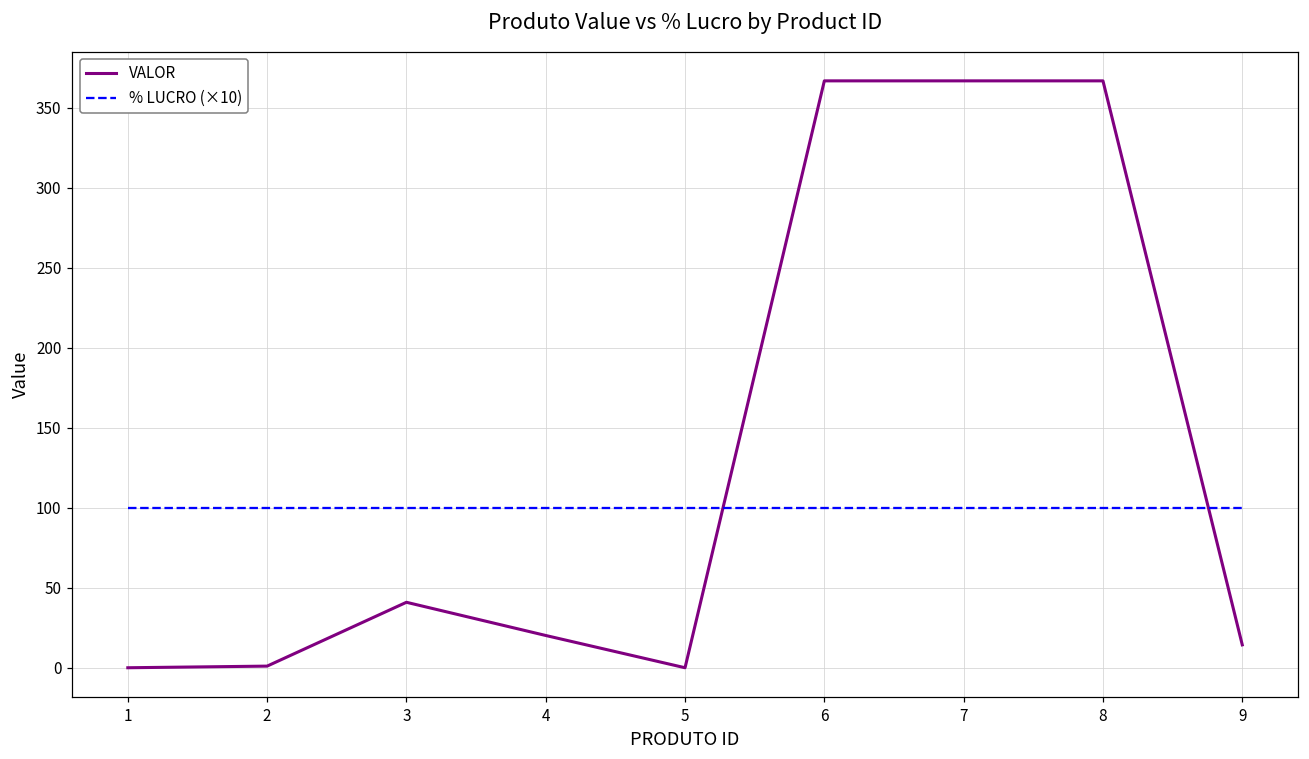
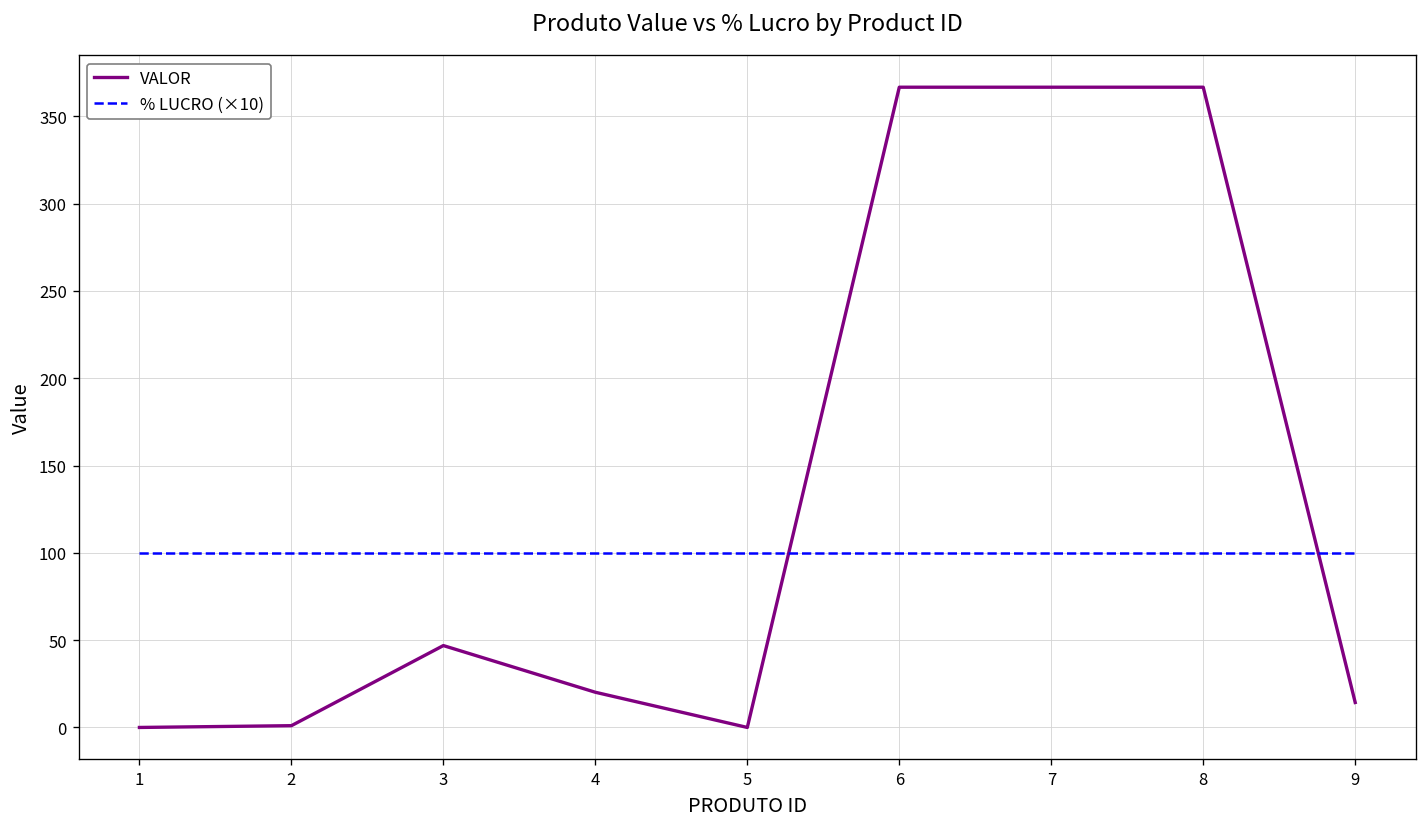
VALOR, 3: 41 -> 47
